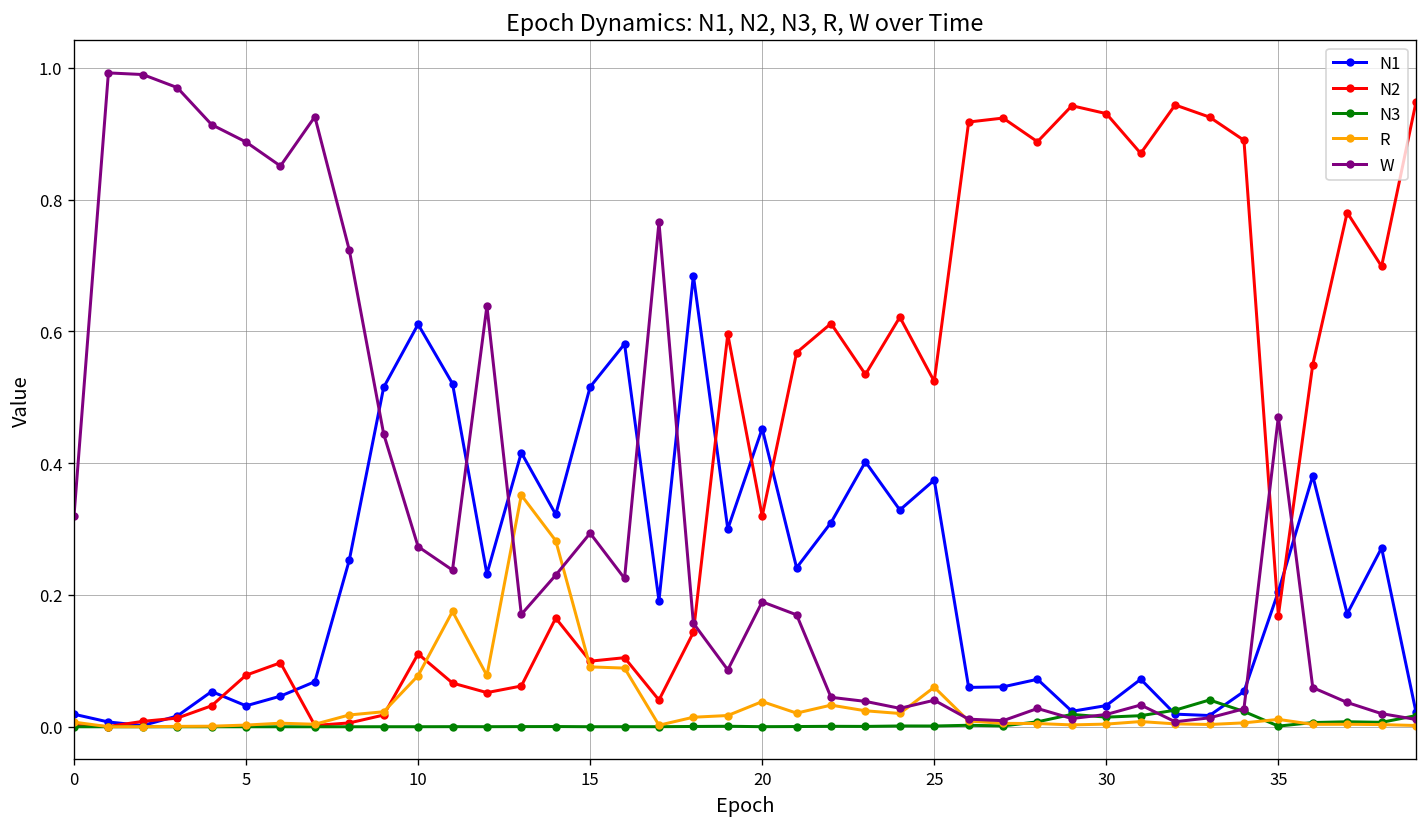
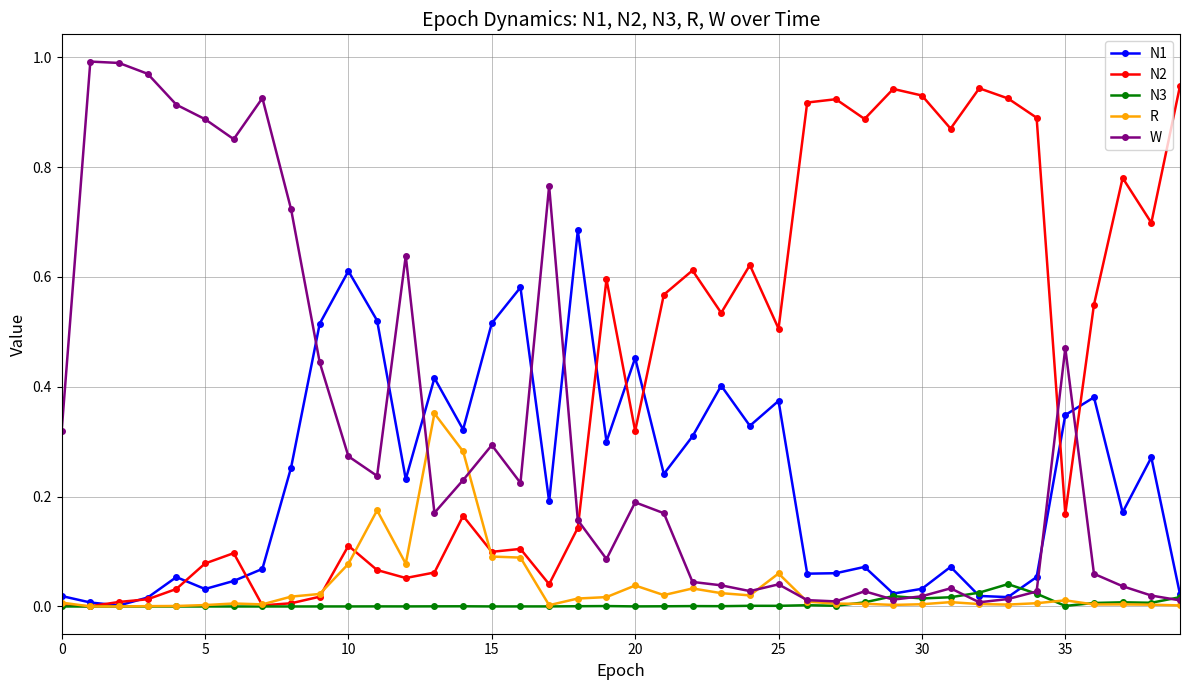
N2, 25: 0.52 -> 0.51
N1, 35: 0.21 -> 0.35
